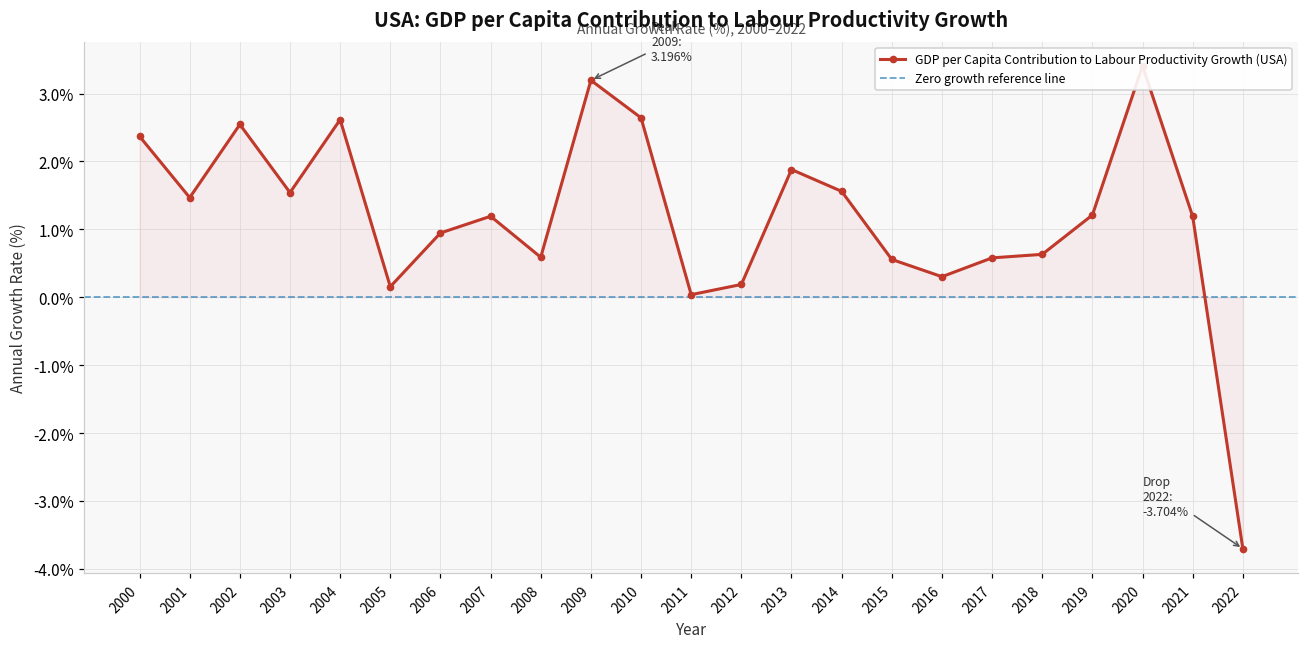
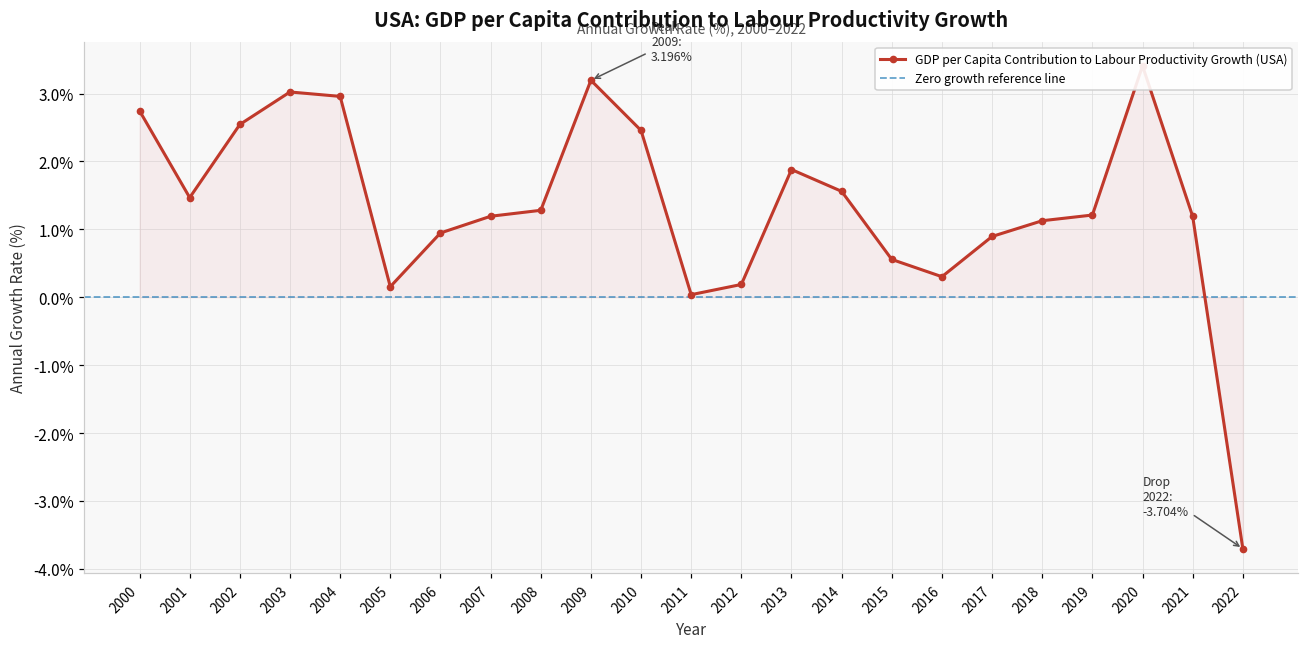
GDP per Capita Contribution to Labour Productivity Growth (USA), 2000: 2.4% -> 2.7%
GDP per Capita Contribution to Labour Productivity Growth (USA), 2003: 1.5% -> 3.0%
GDP per Capita Contribution to Labour Productivity Growth (USA), 2004: 2.6% -> 3.0%
GDP per Capita Contribution to Labour Productivity Growth (USA), 2008: 0.6% -> 1.3%
GDP per Capita Contribution to Labour Productivity Growth (USA), 2010: 2.6% -> 2.5%
GDP per Capita Contribution to Labour Productivity Growth (USA), 2017: 0.6% -> 0.9%
GDP per Capita Contribution to Labour Productivity Growth (USA), 2018: 0.6% -> 1.1%
